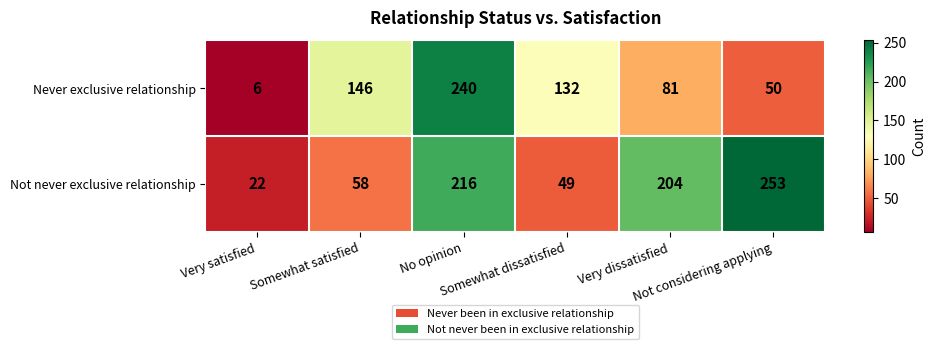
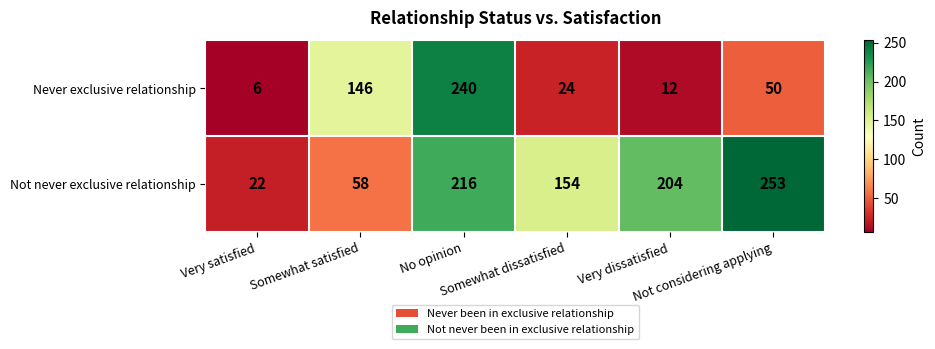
Never exclusive relationship, Somewhat dissatisfied: 132 -> 24
Never exclusive relationship, Very dissatisfied: 81 -> 12
Not never exclusive relationship, Somewhat dissatisfied: 49 -> 154
